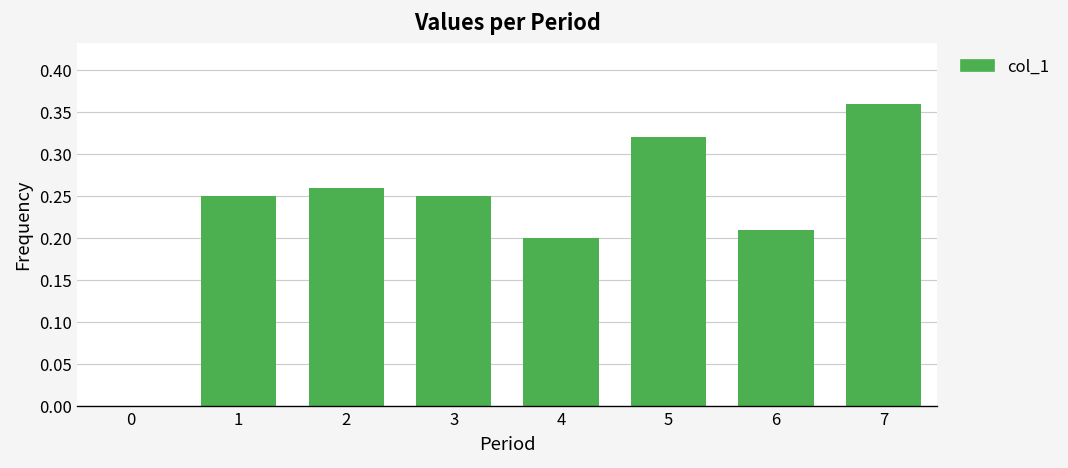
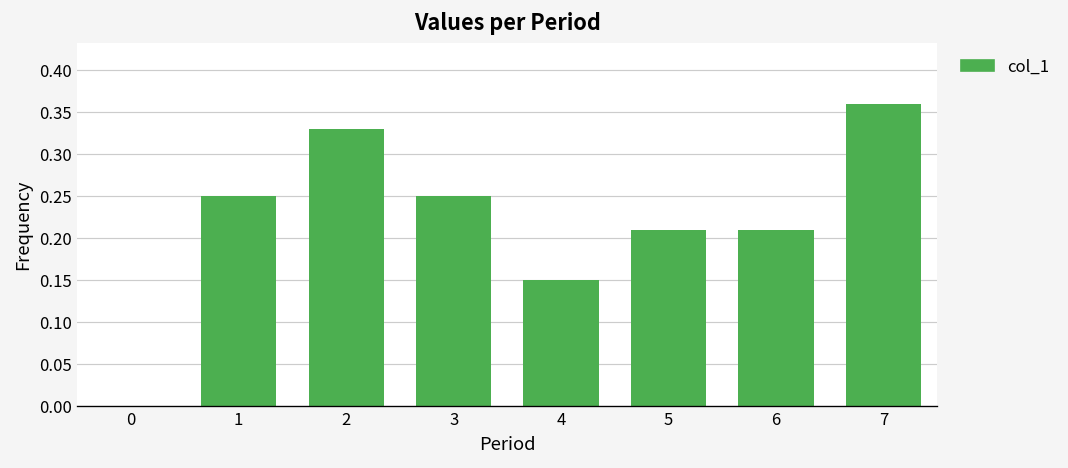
2: 0.26 -> 0.33
4: 0.20 -> 0.15
5: 0.32 -> 0.21
